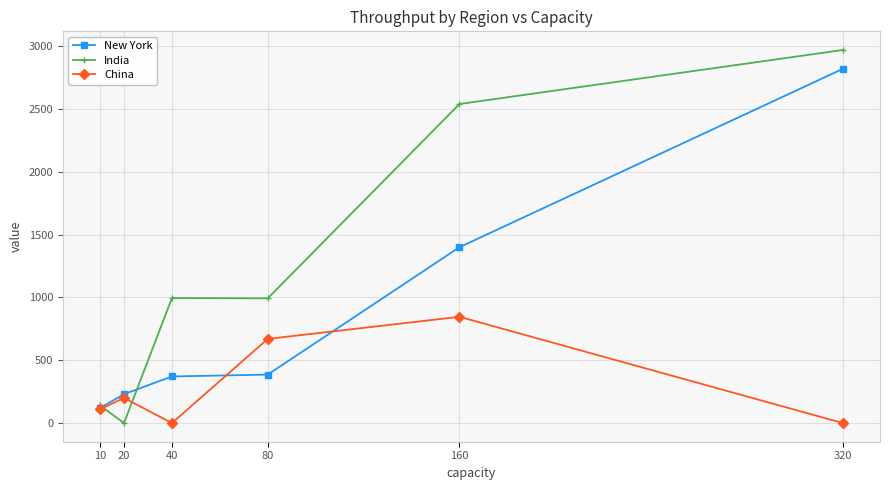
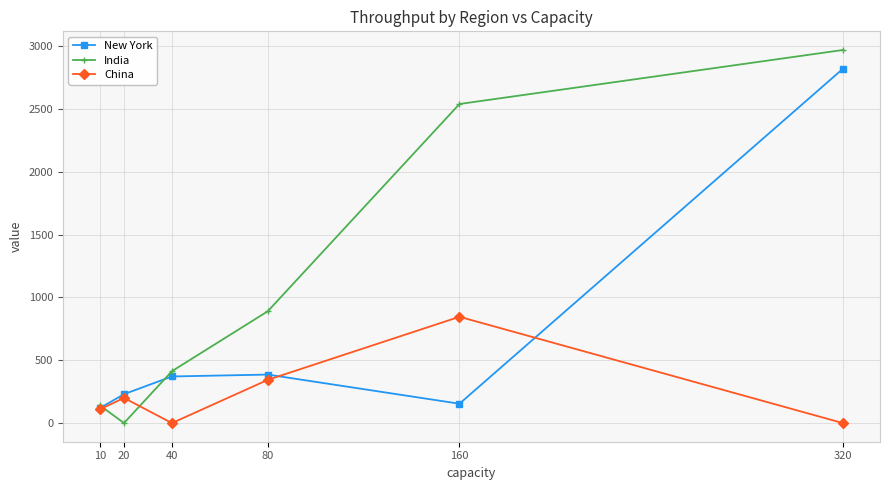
India, 40: 1000 -> 410
India, 80: 990 -> 890
China, 80: 670 -> 340
New York, 160: 1400 -> 150
